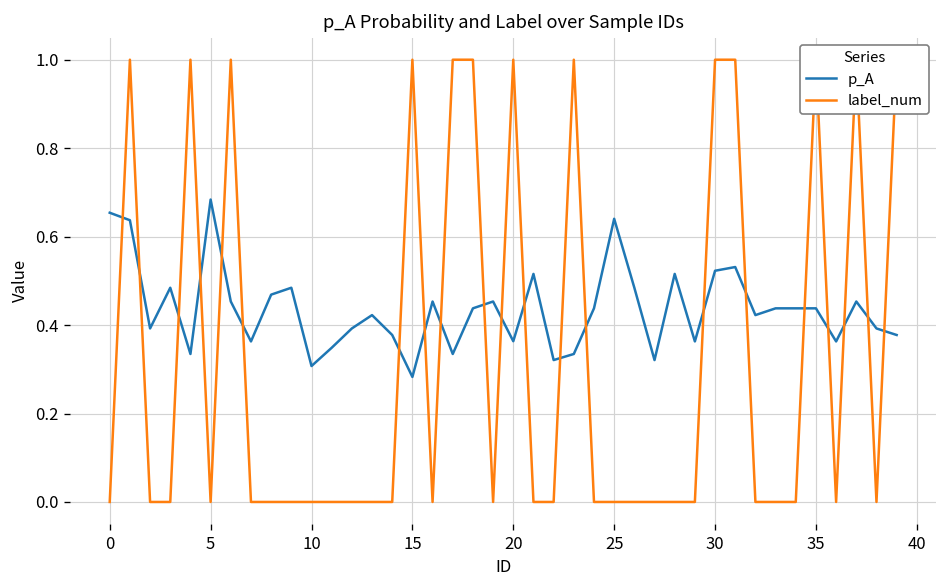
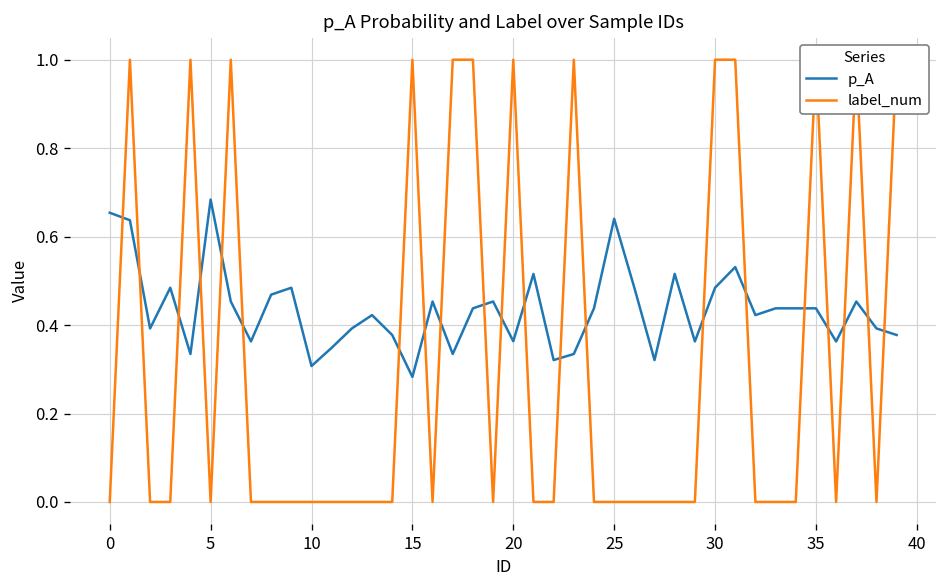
p_A, 30: 0.52 -> 0.48
